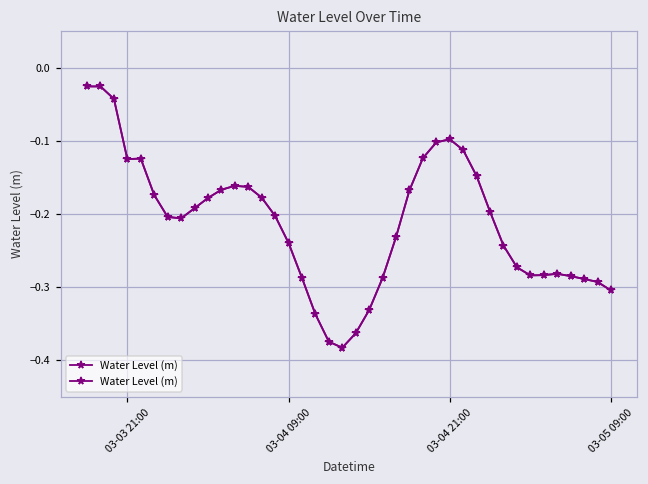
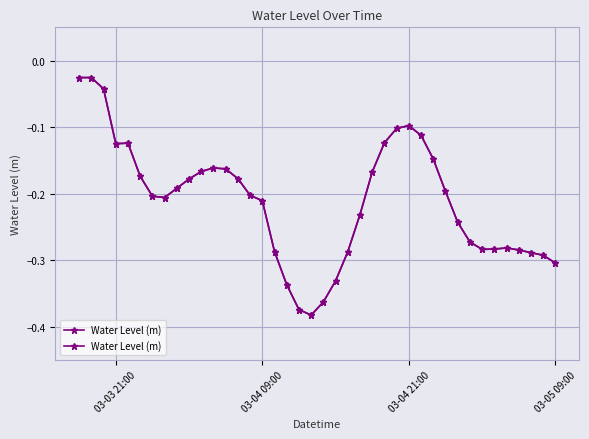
03-04 09:00: -0.24 -> -0.21
